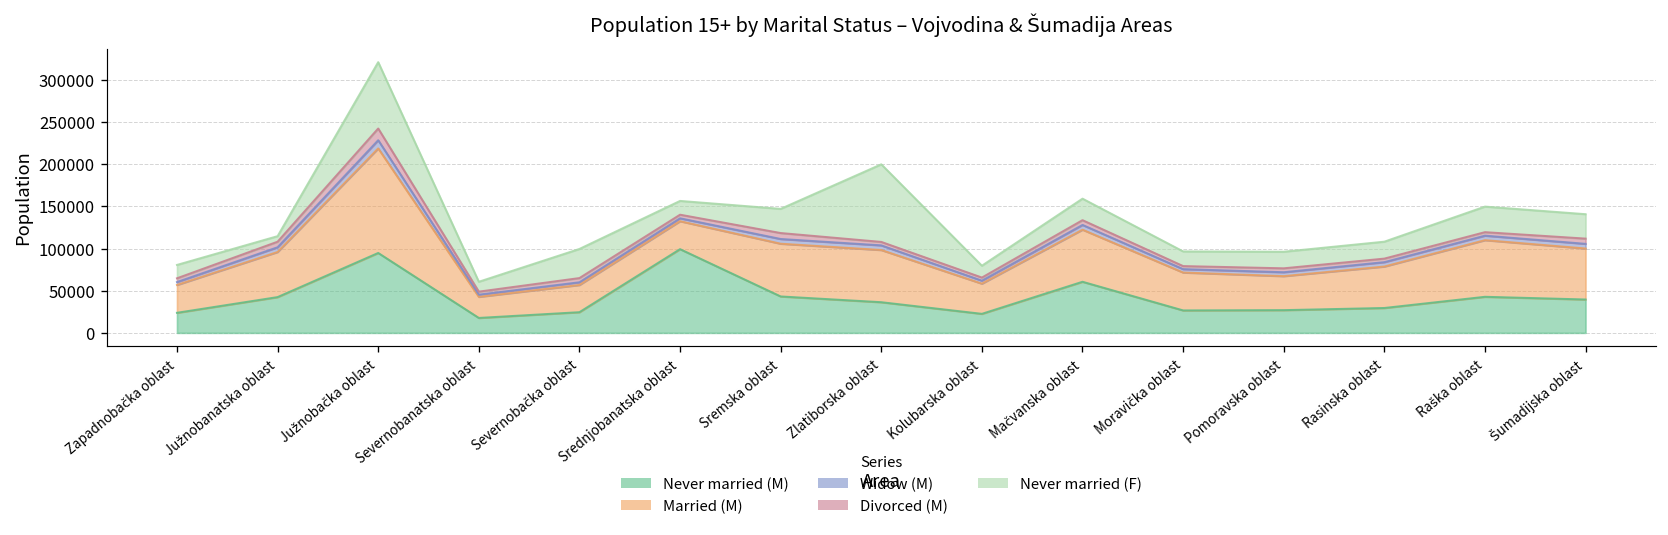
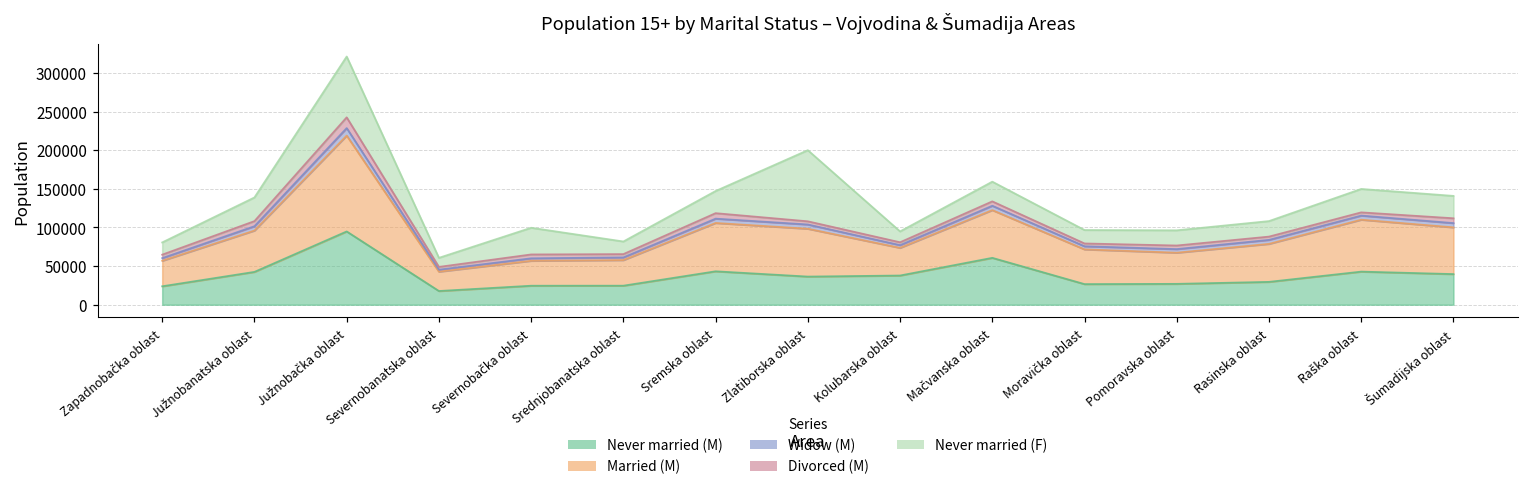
Never married (F), Južnobanatska oblast: 10000 -> 30000
Never married (M), Srednjobanatska oblast: 100000 -> 20000
Never married (M), Kolubarska oblast: 20000 -> 40000
